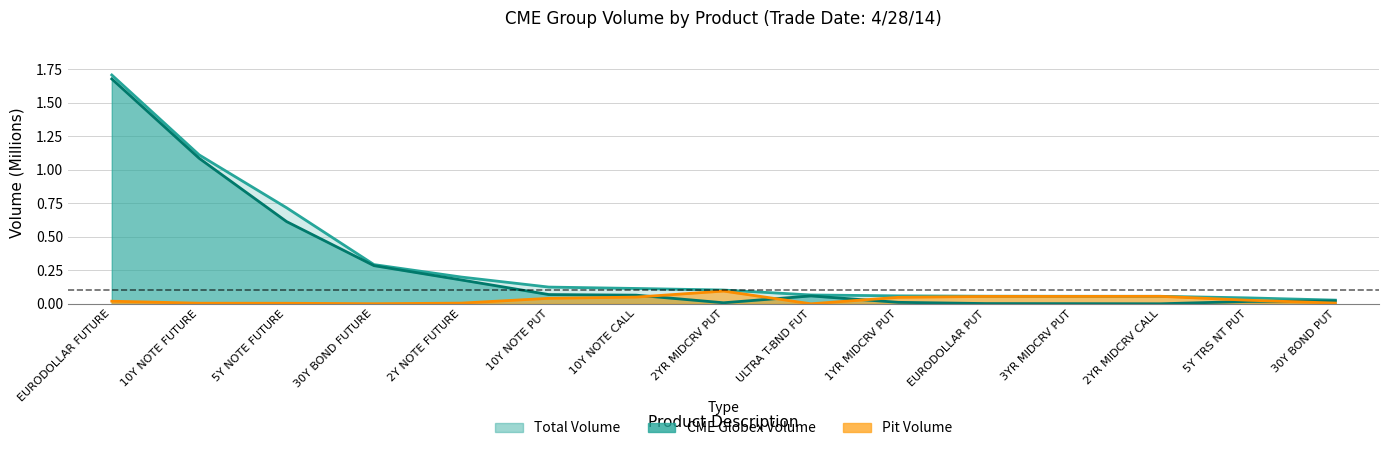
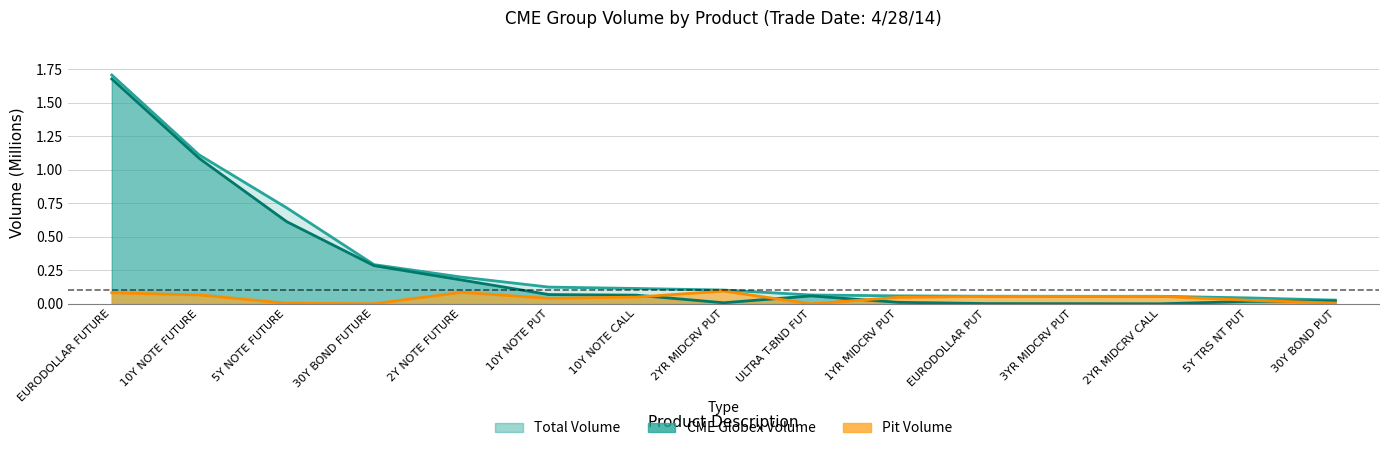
Pit Volume, EURODOLLAR FUTURE: 0.02 -> 0.08
Pit Volume, 10Y NOTE FUTURE: 0.00 -> 0.07
Pit Volume, 2Y NOTE FUTURE: 0.01 -> 0.09
